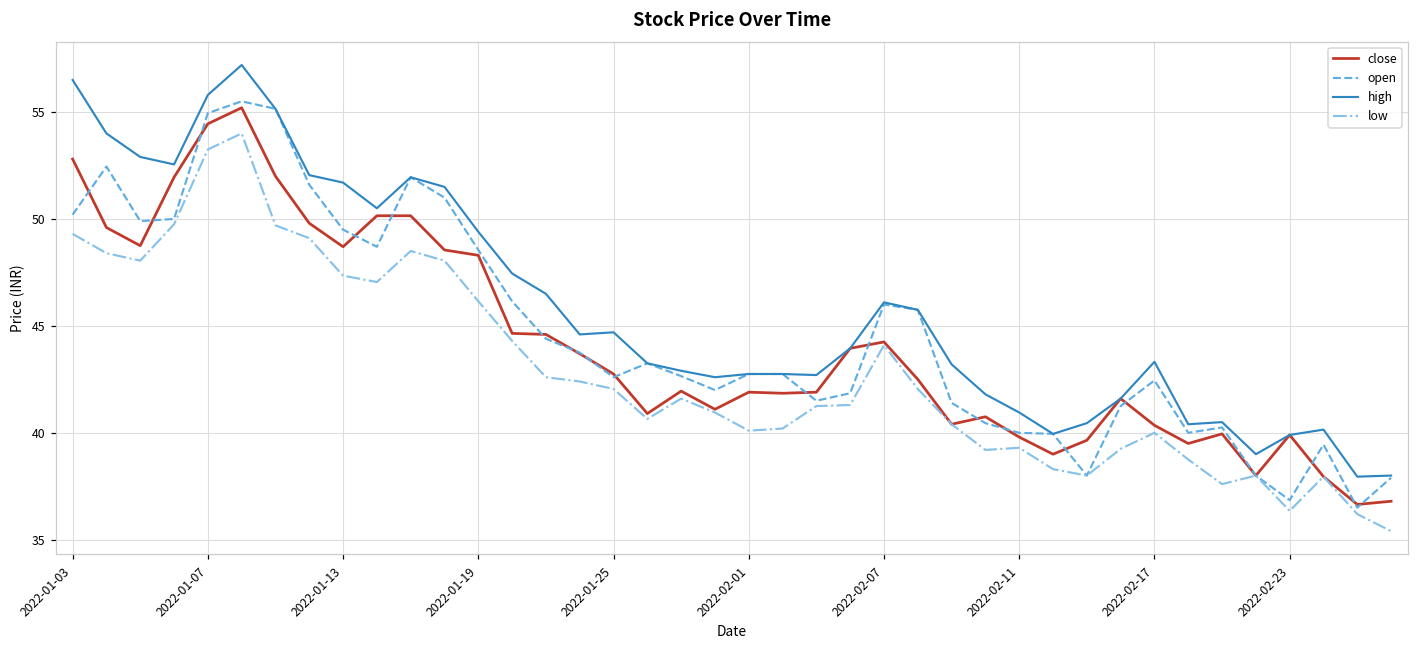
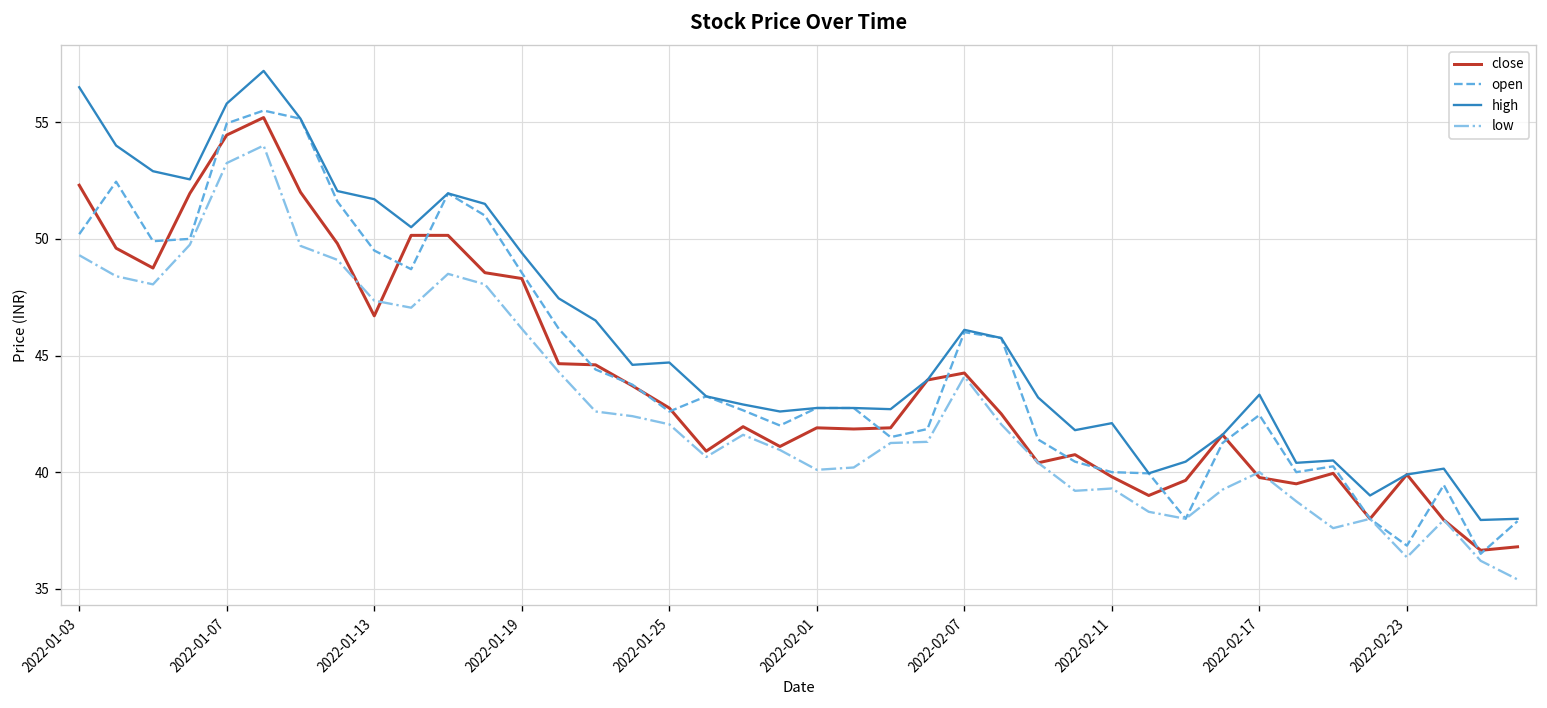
close, 2022-01-03: 52.8 -> 52.3
close, 2022-01-13: 48.7 -> 46.7
high, 2022-02-11: 41.0 -> 42.1
close, 2022-02-17: 40.4 -> 39.8
